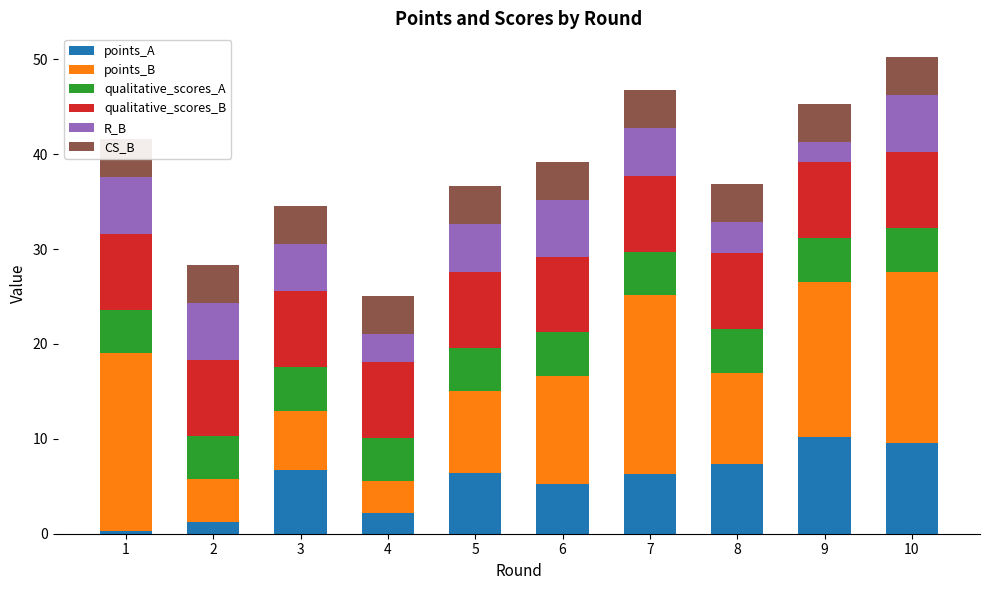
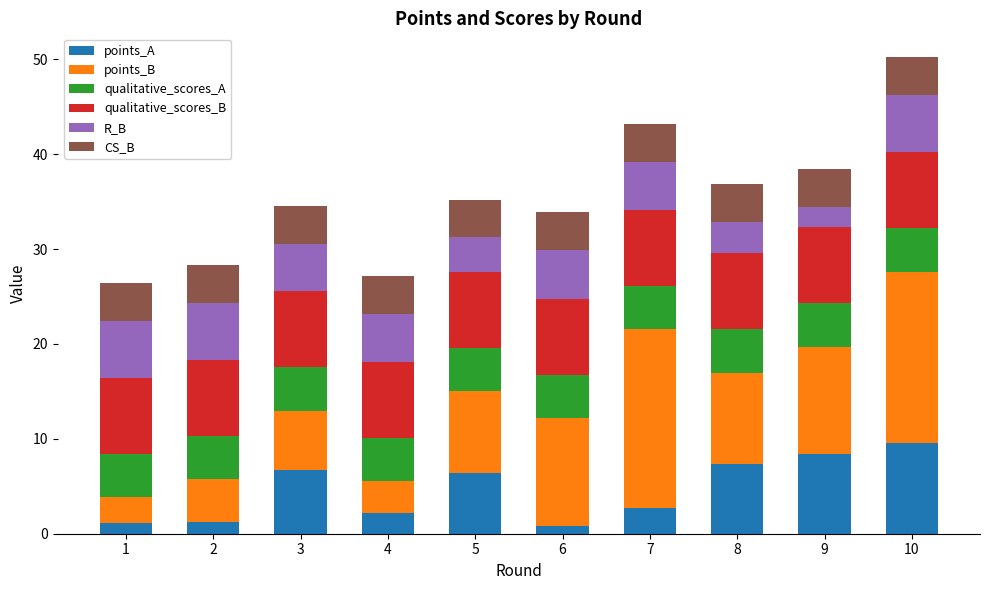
points_A, 1: 0 -> 1
points_B, 1: 19 -> 3
R_B, 4: 3 -> 5
R_B, 5: 5 -> 4
points_A, 6: 5 -> 1
R_B, 6: 6 -> 5
points_A, 7: 6 -> 3
points_A, 9: 10 -> 8
points_B, 9: 16 -> 11
